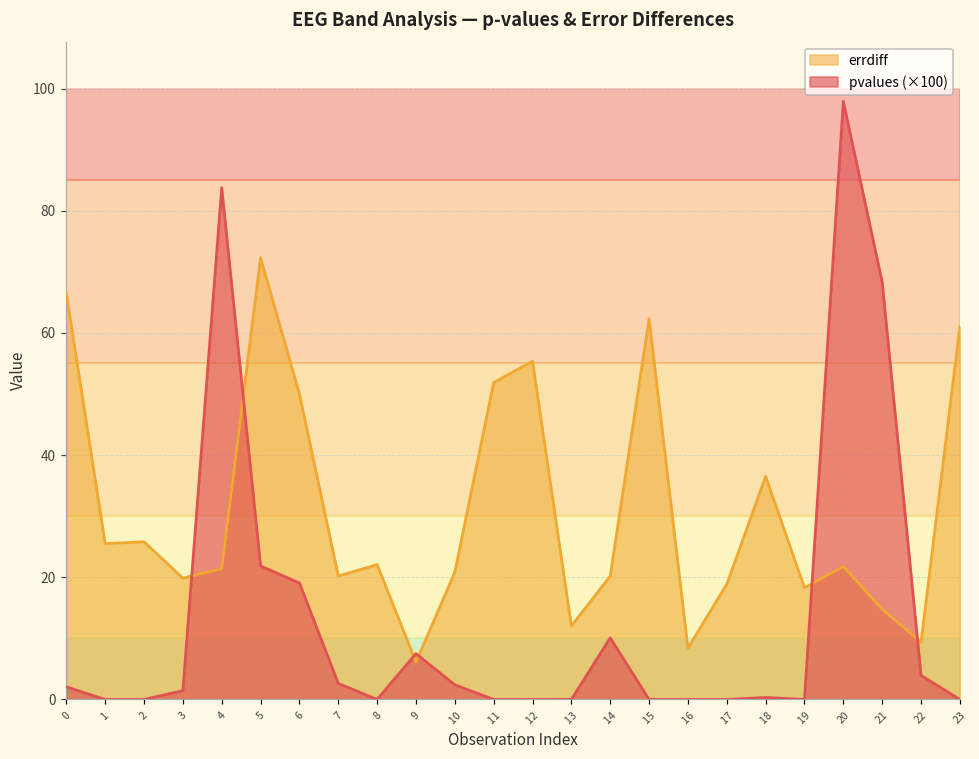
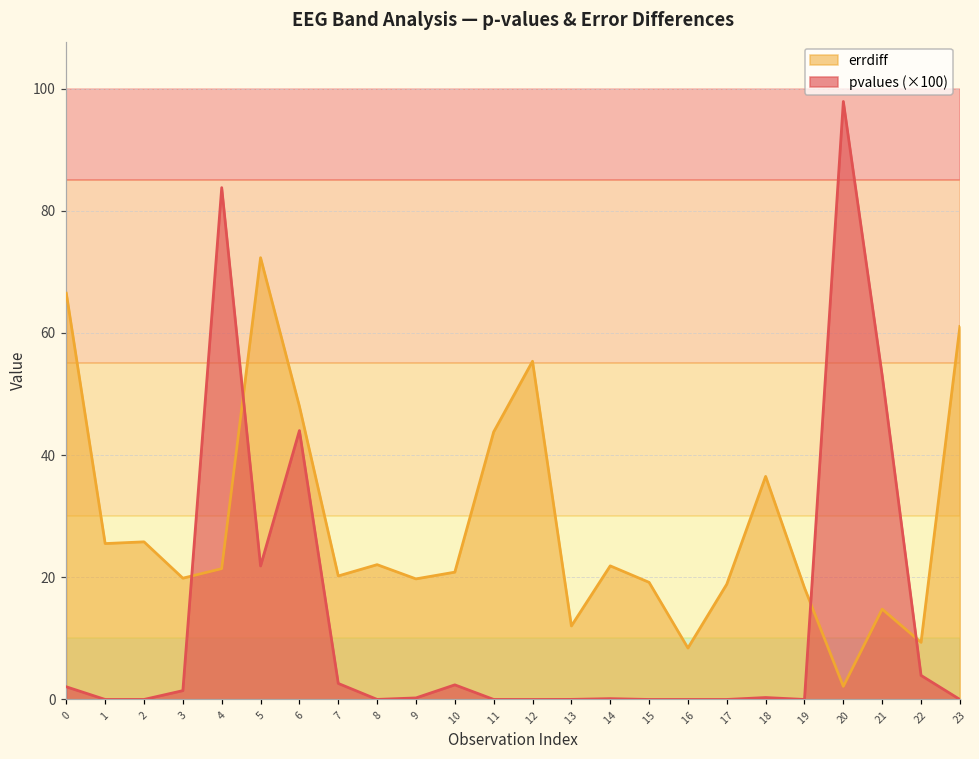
errdiff, 6: 50 -> 48
pvalues (×100), 6: 19 -> 44
errdiff, 9: 6 -> 20
pvalues (×100), 9: 8 -> 0
errdiff, 11: 52 -> 44
errdiff, 14: 20 -> 22
pvalues (×100), 14: 10 -> 0
errdiff, 15: 62 -> 19
errdiff, 20: 22 -> 2
pvalues (×100), 21: 68 -> 53
